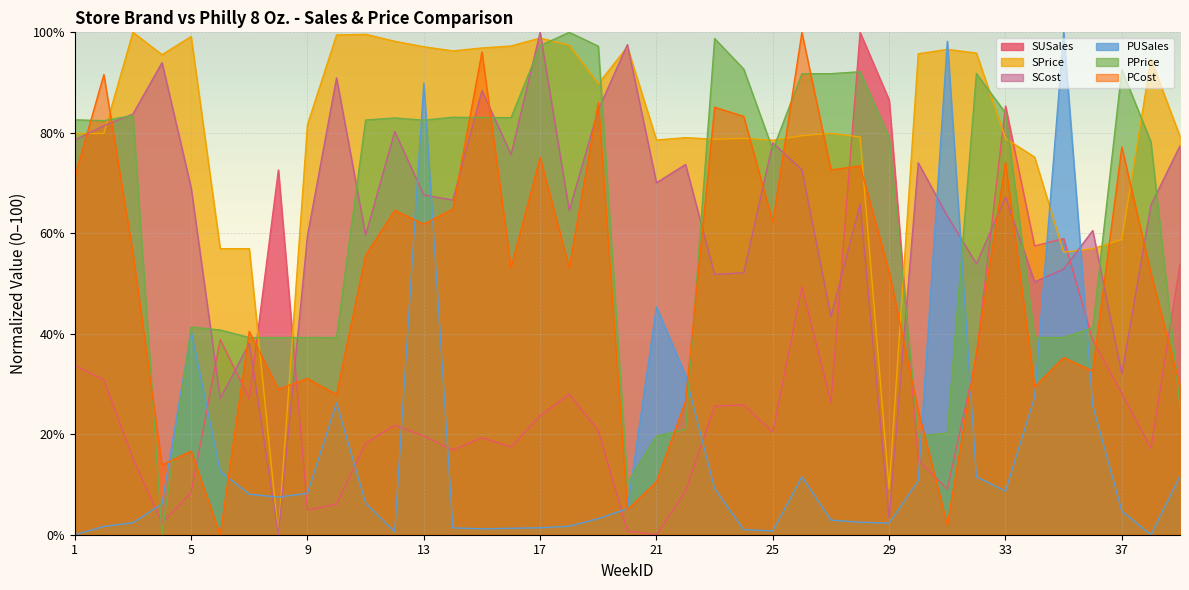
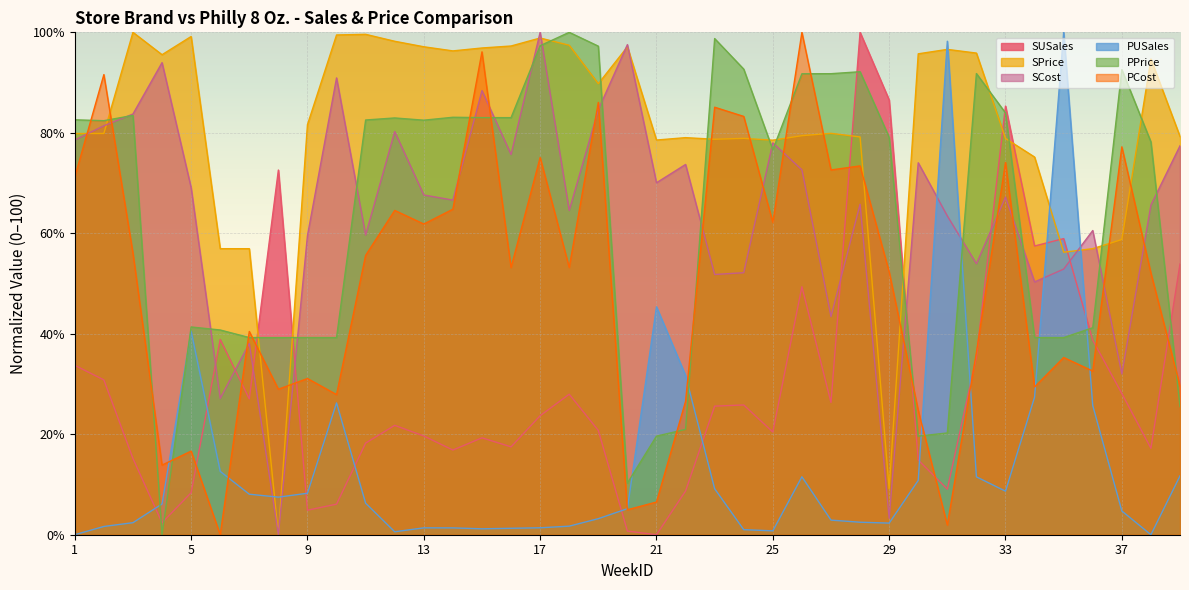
PUSales, 13: 90% -> 1%
PCost, 21: 11% -> 7%
